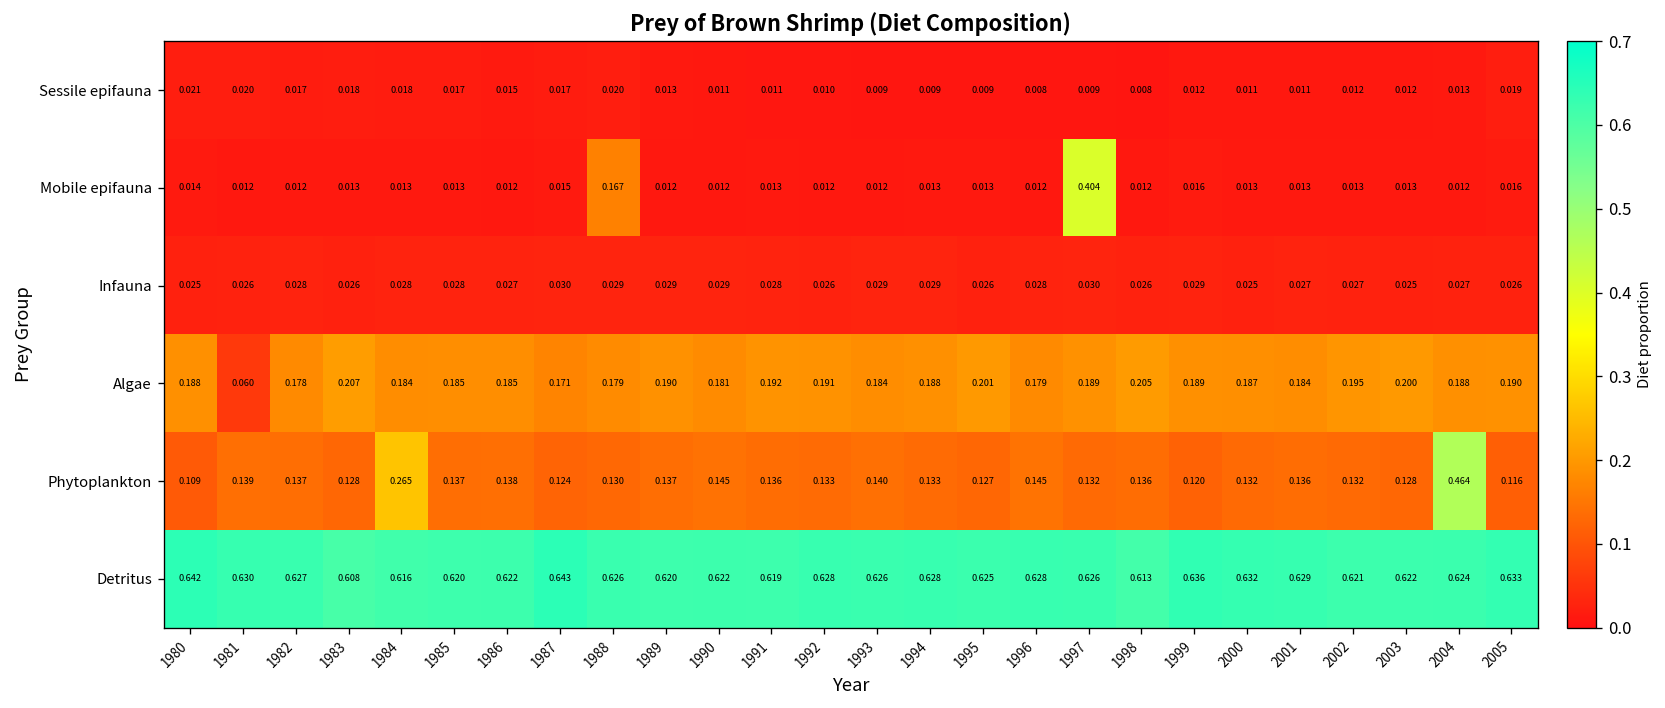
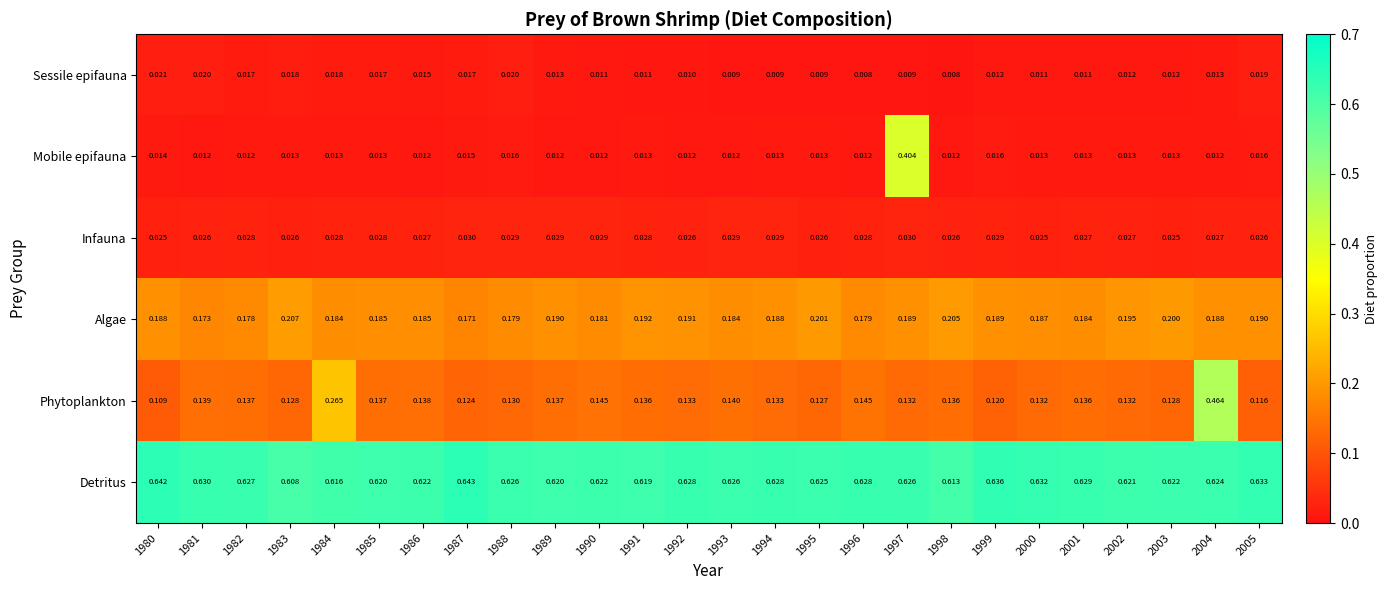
Mobile epifauna, 1988: 0.167 -> 0.016
Algae, 1981: 0.060 -> 0.173
